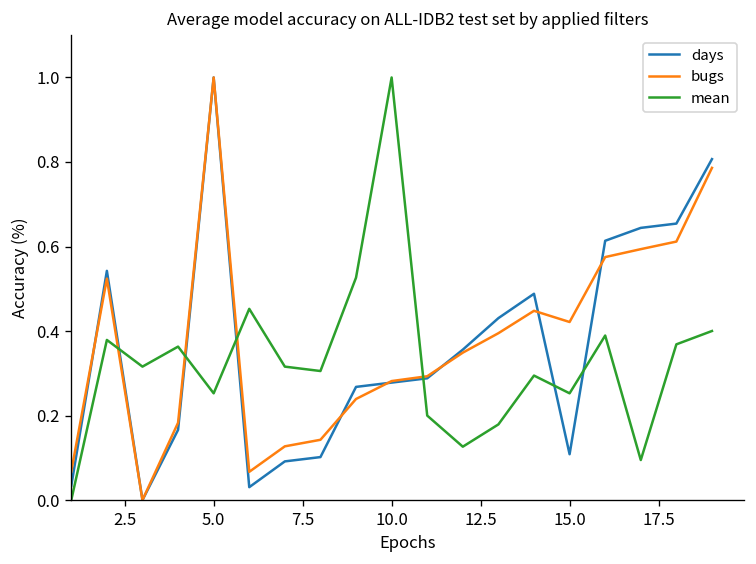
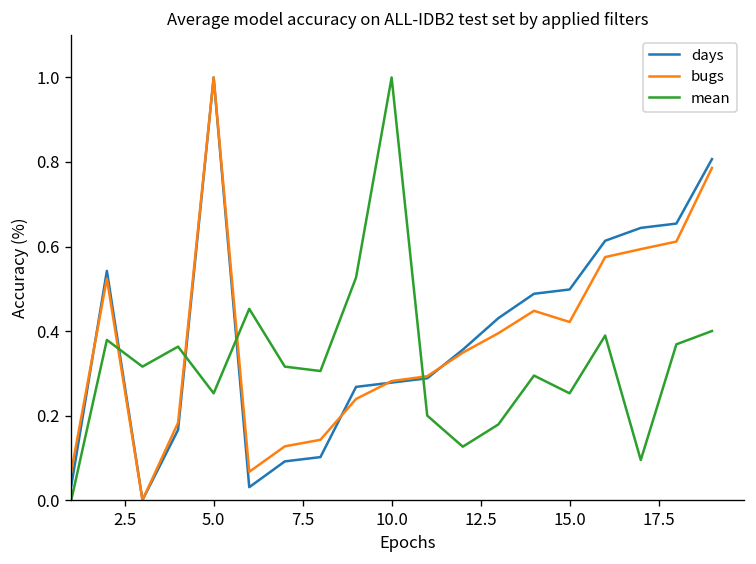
days, 15.0: 0.11 -> 0.50
